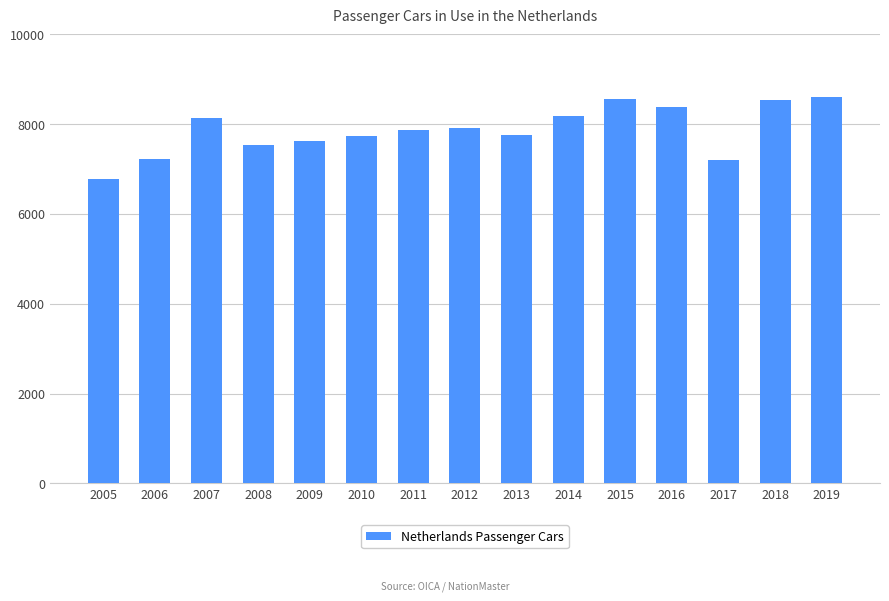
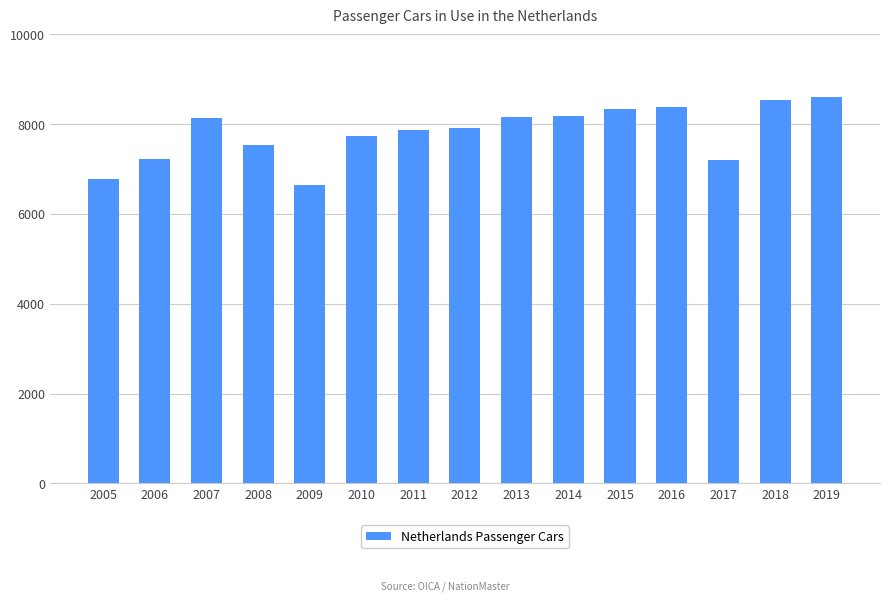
2009: 7600 -> 6600
2013: 7800 -> 8200
2015: 8600 -> 8300
